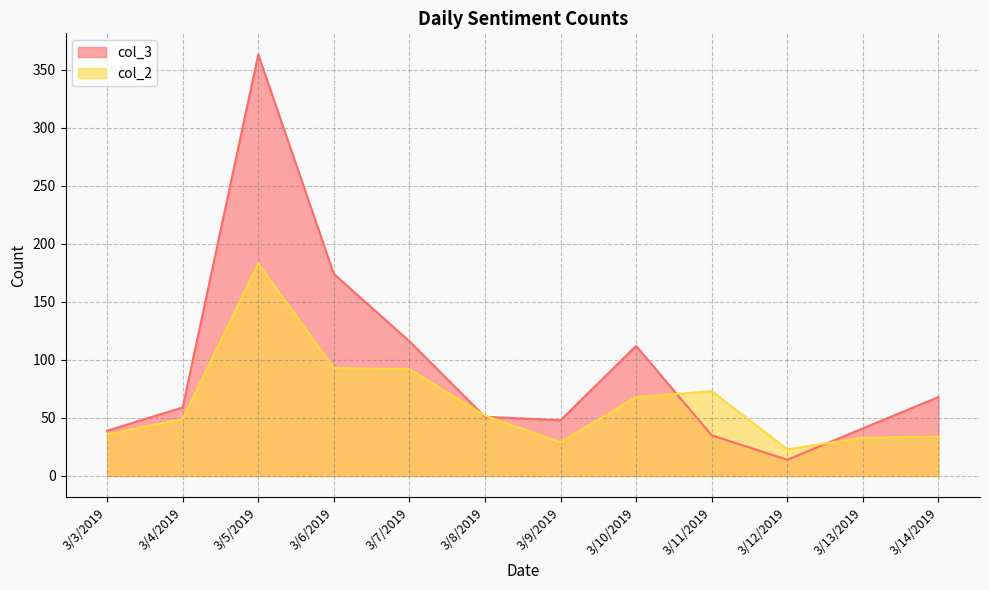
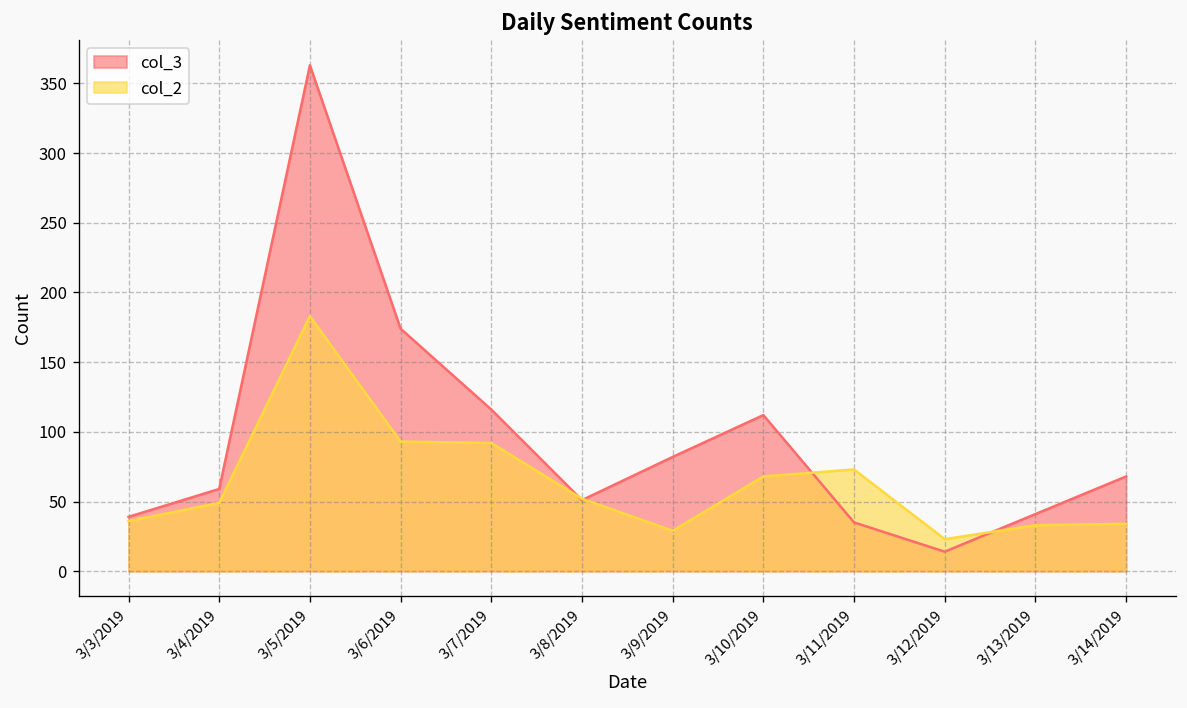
col_3, 3/9/2019: 48 -> 82
